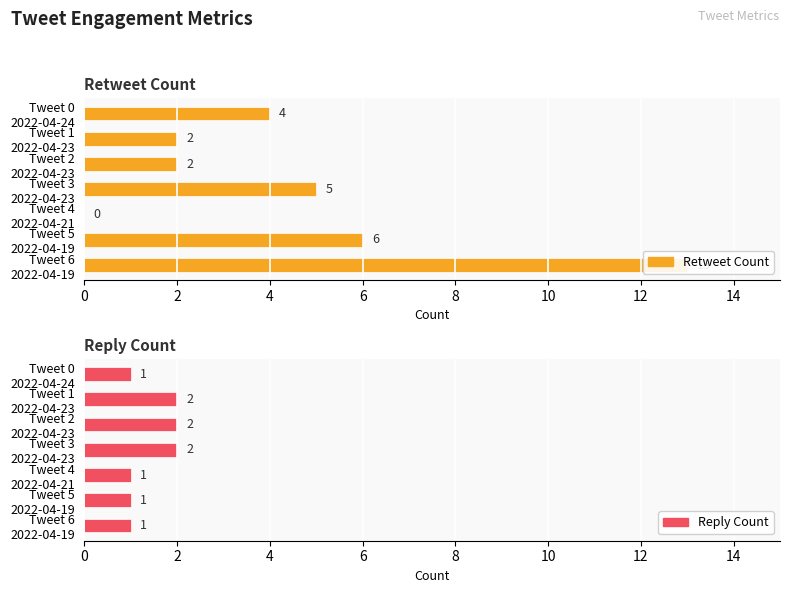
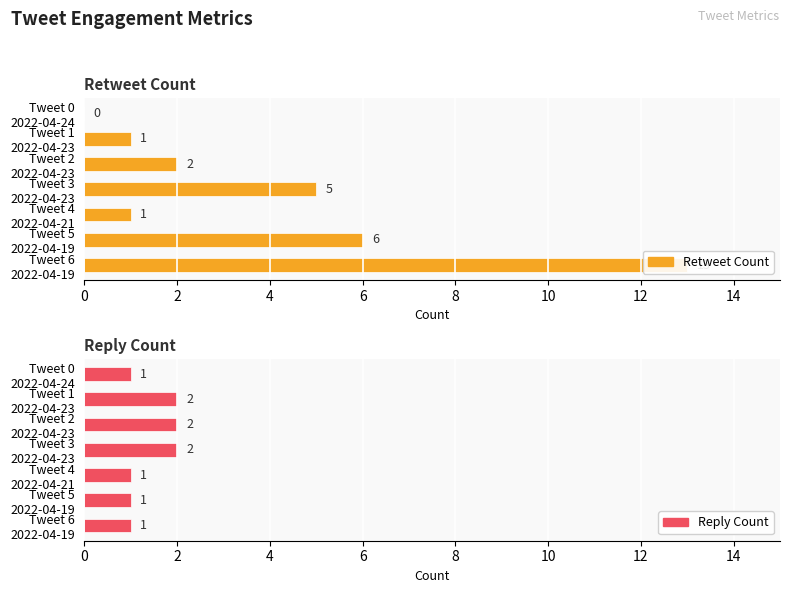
Retweet Count, Tweet 0 2022-04-24: 4 -> 0
Retweet Count, Tweet 1 2022-04-23: 2 -> 1
Retweet Count, Tweet 4 2022-04-21: 0 -> 1
